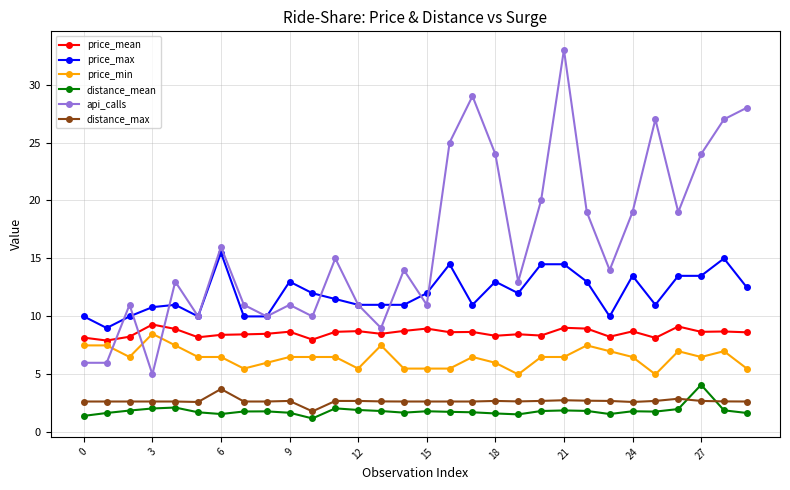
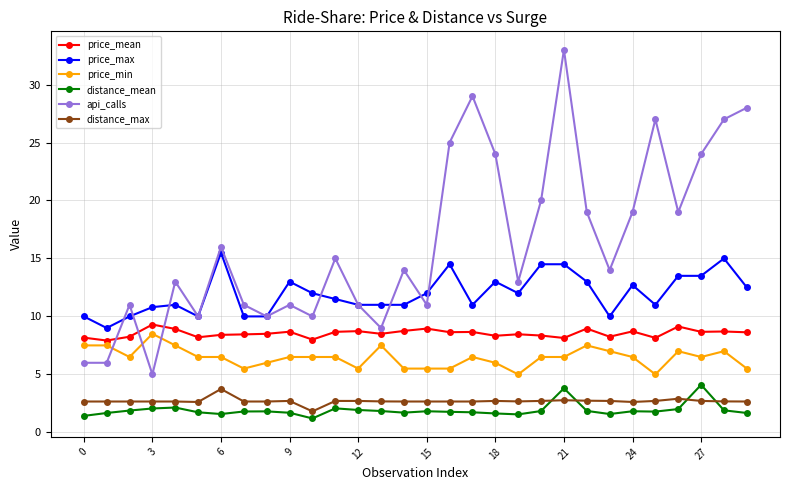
price_mean, 21: 9.0 -> 8.1
distance_mean, 21: 1.9 -> 3.8
price_max, 24: 13.5 -> 12.7
